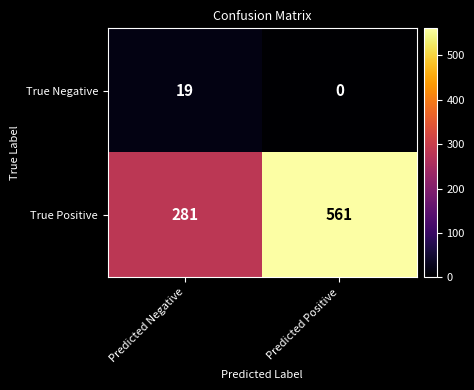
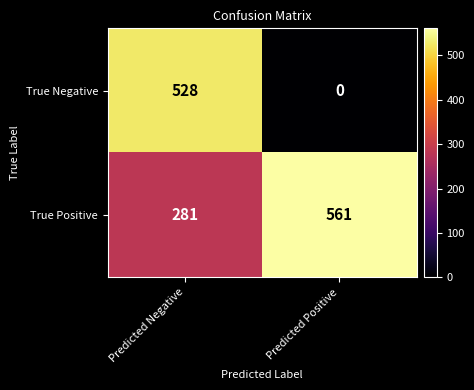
True Negative, Predicted Negative: 19 -> 528
